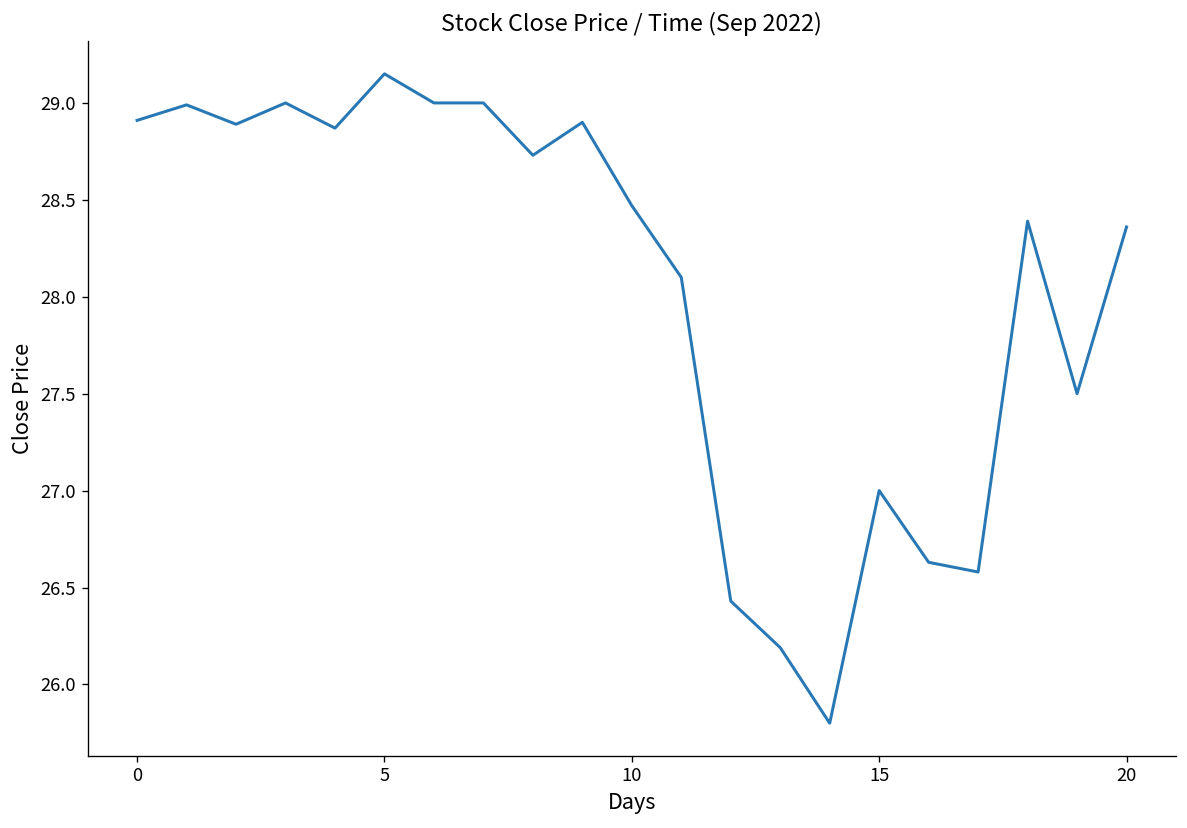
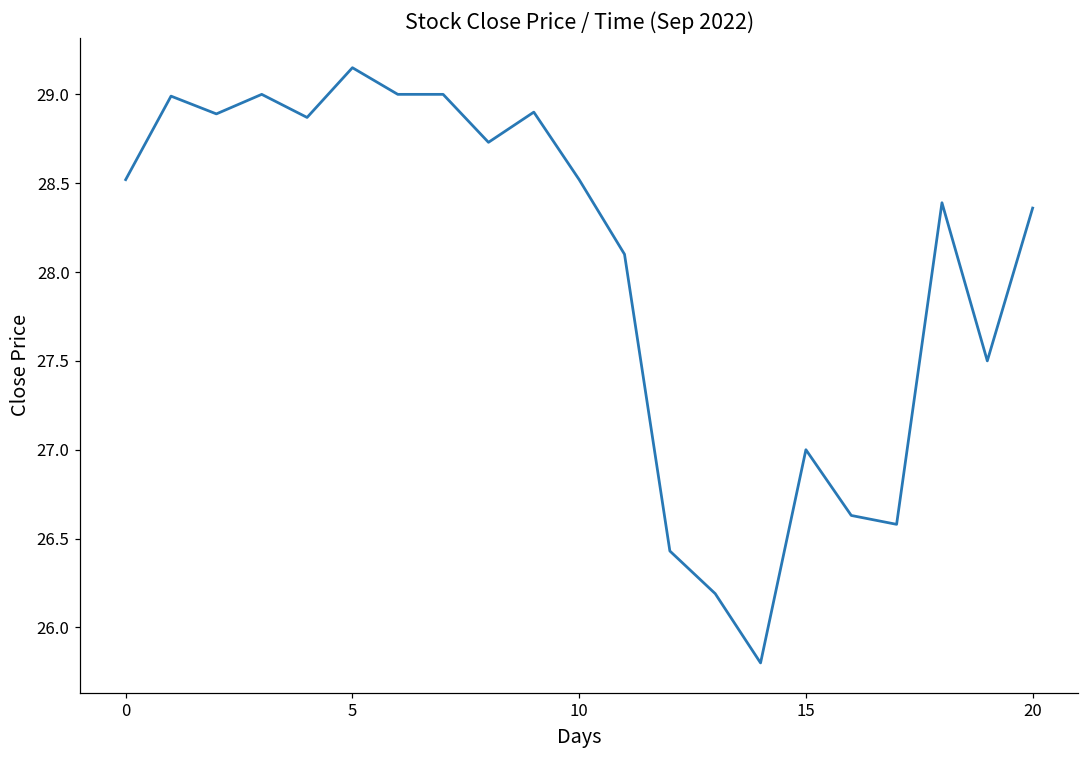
0: 28.91 -> 28.52
10: 28.47 -> 28.52
